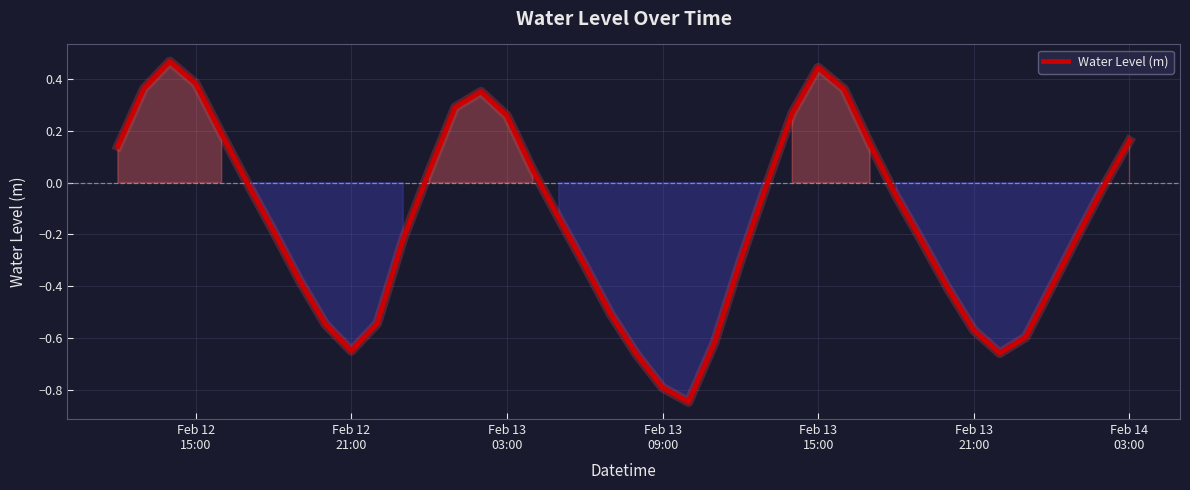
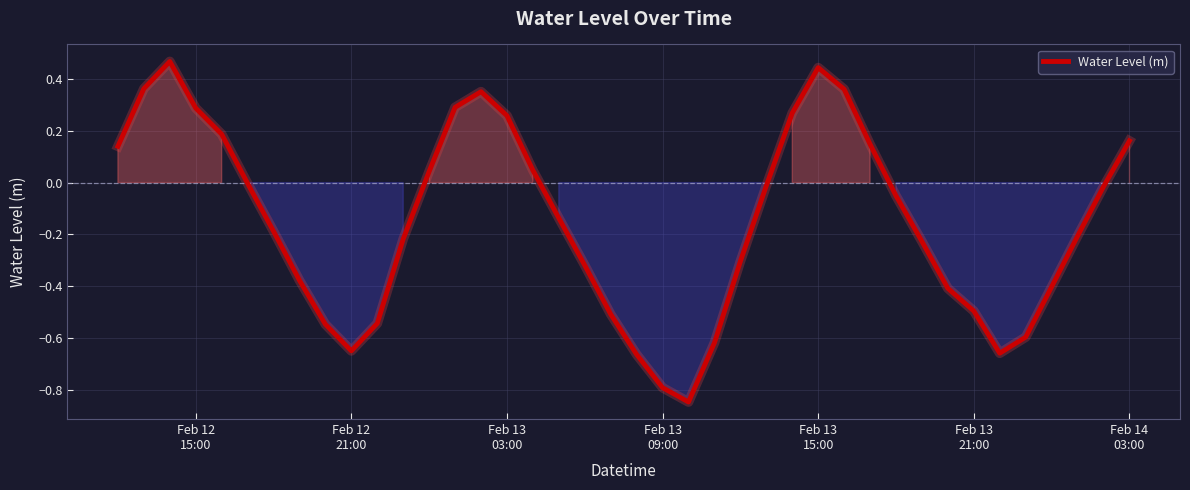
Feb 12 15:00: 0.38 -> 0.29
Feb 13 21:00: -0.57 -> -0.50
